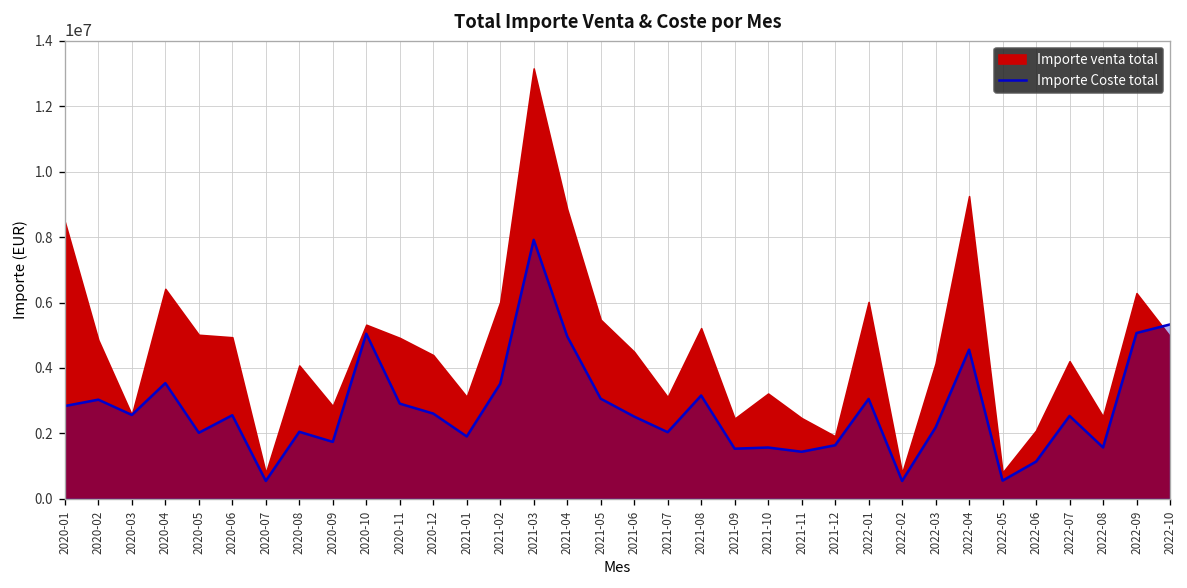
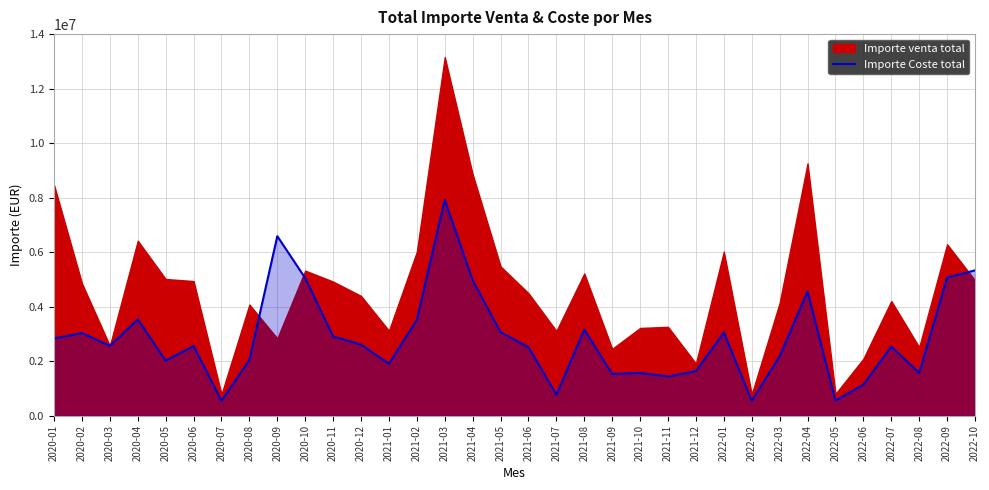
Importe Coste total, 2020-09: 1700000 -> 6600000
Importe Coste total, 2021-07: 2000000 -> 800000
Importe venta total, 2021-11: 2500000 -> 3300000
